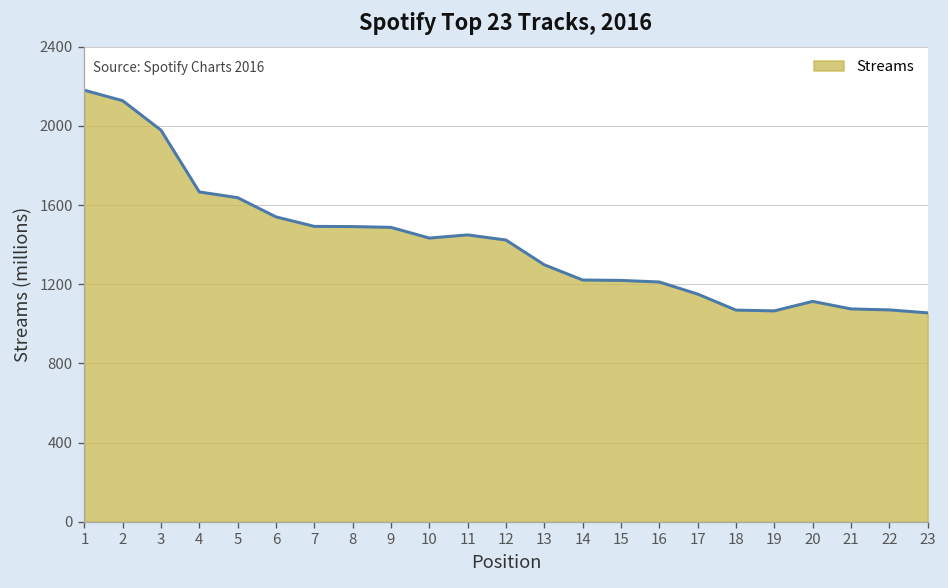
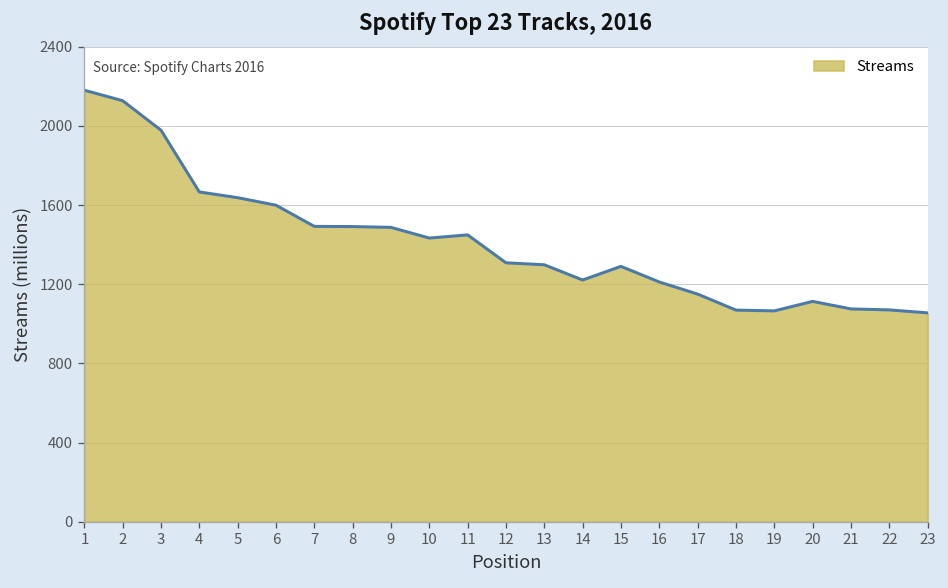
6: 1540 -> 1600
12: 1420 -> 1310
15: 1220 -> 1290
